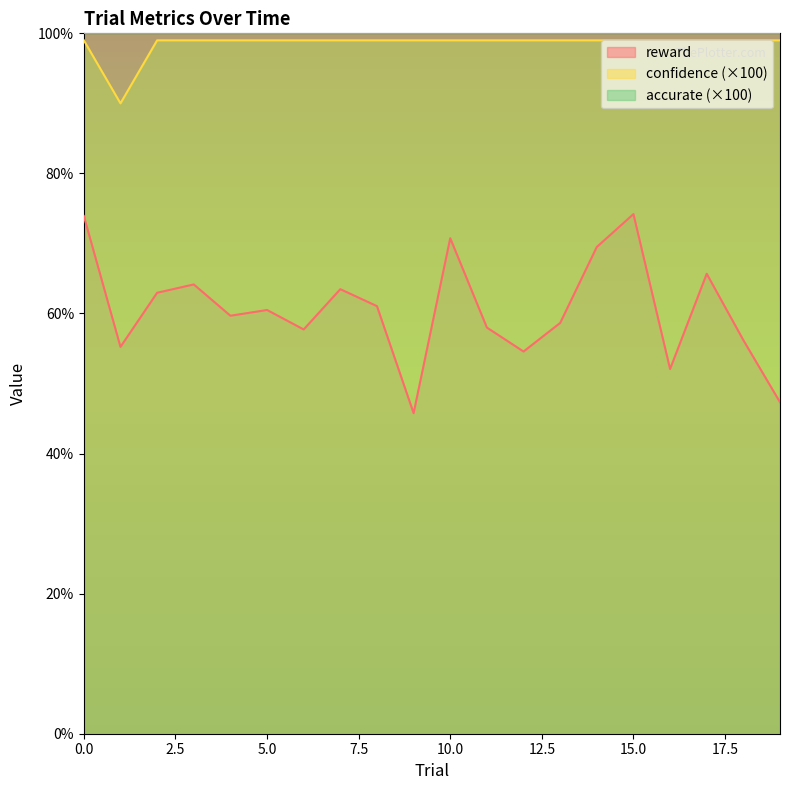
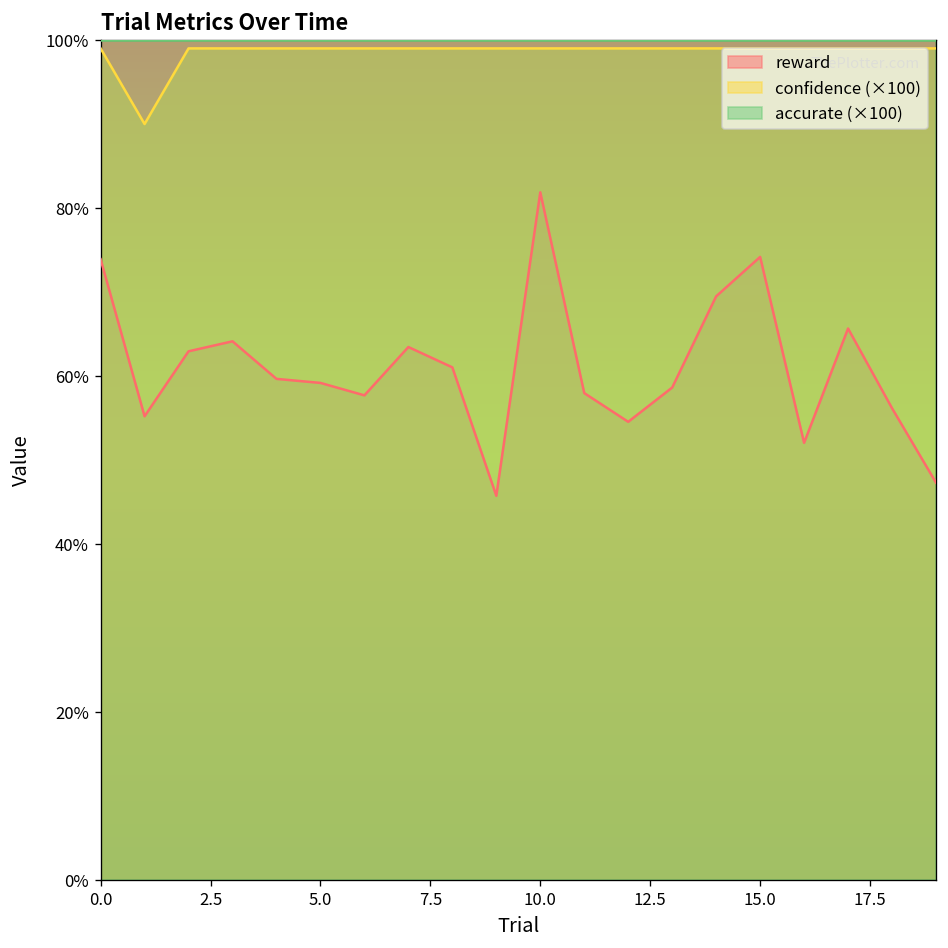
reward, 5.0: 61% -> 59%
reward, 10.0: 71% -> 82%
